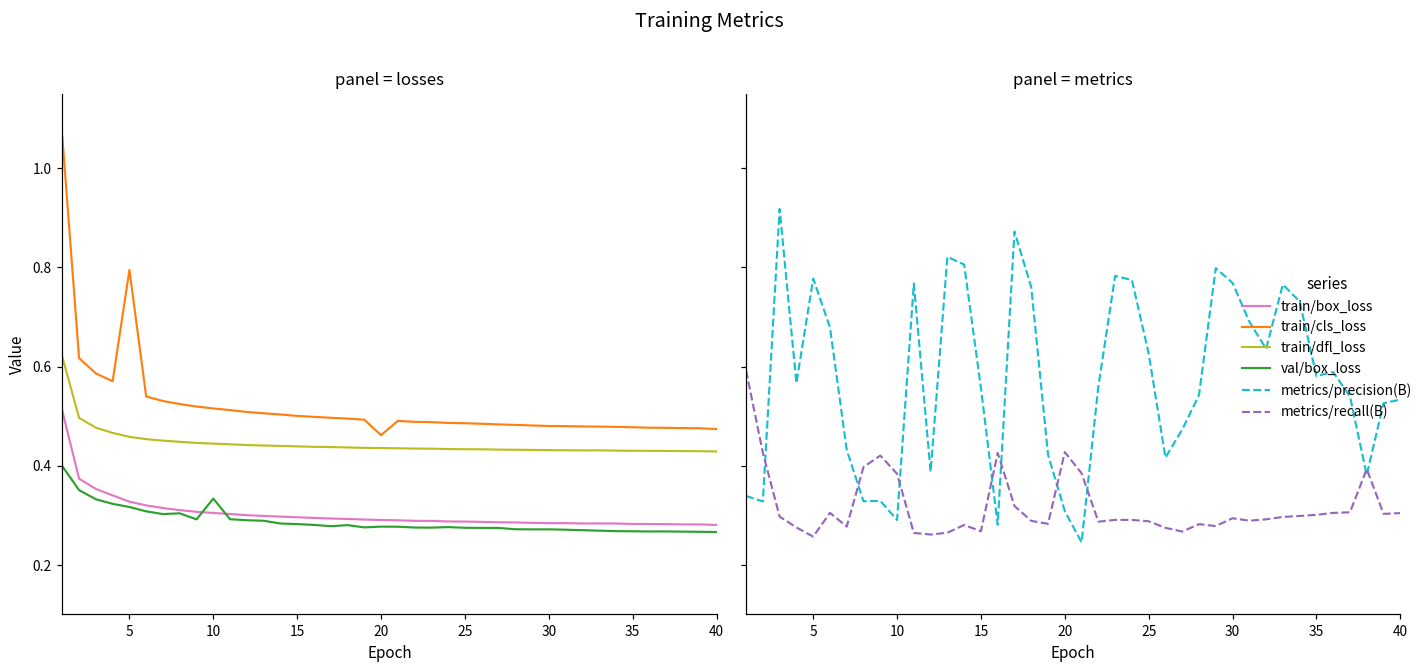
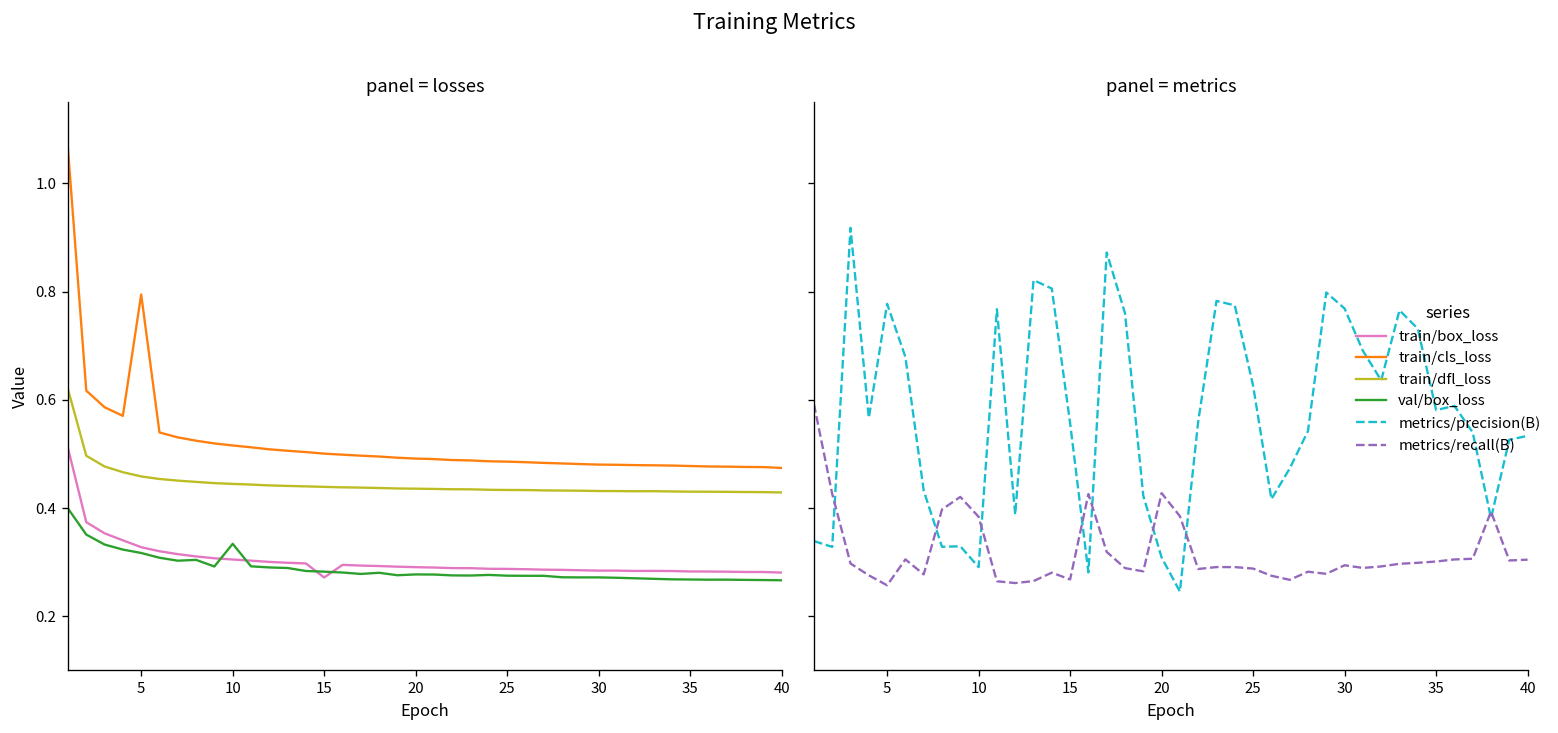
panel = losses, train/box_loss, 15: 0.30 -> 0.27
panel = losses, train/cls_loss, 20: 0.46 -> 0.49
